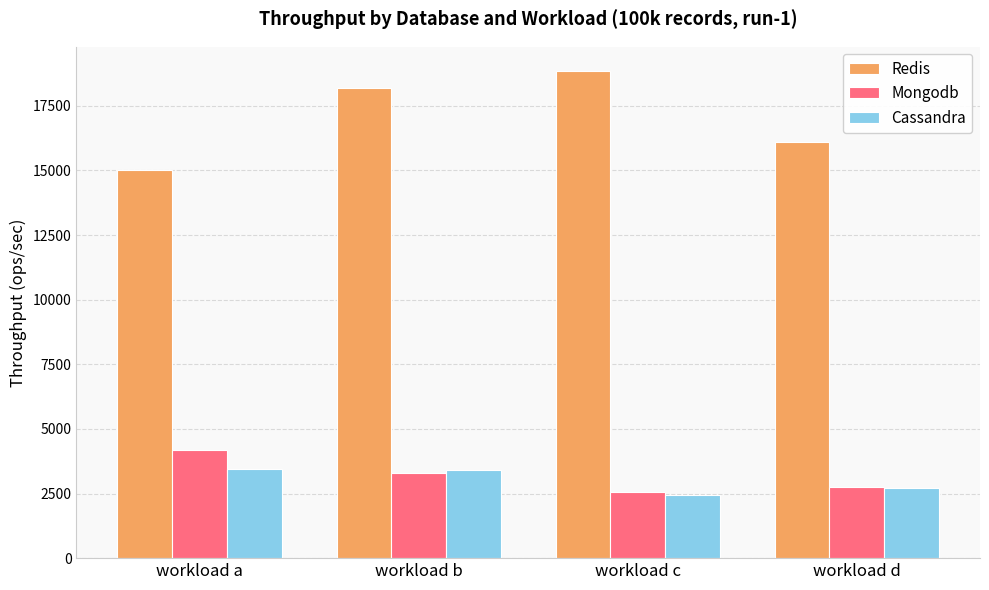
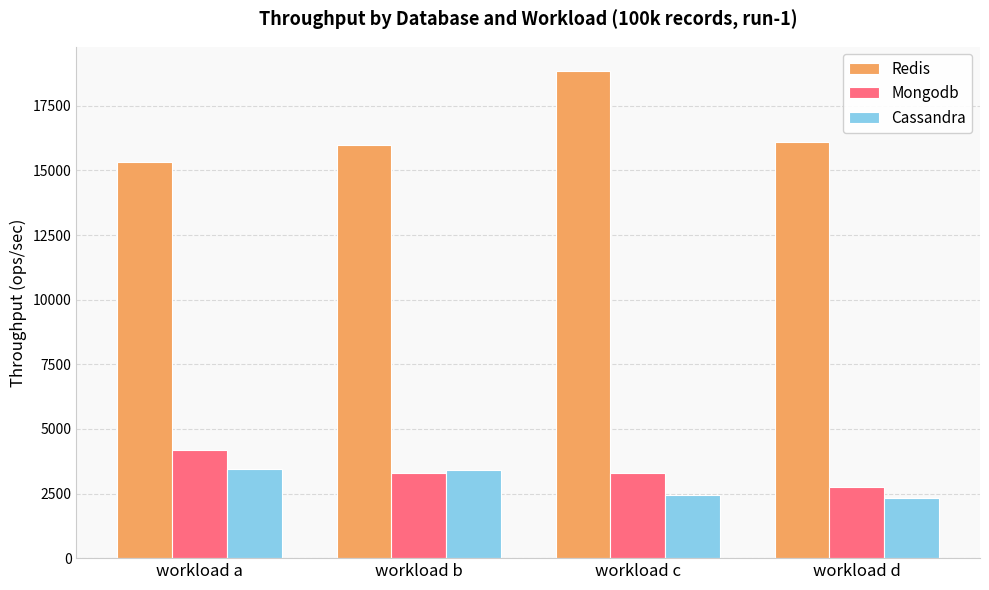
Redis, workload a: 15000 -> 15300
Redis, workload b: 18200 -> 16000
Mongodb, workload c: 2600 -> 3300
Cassandra, workload d: 2700 -> 2300
